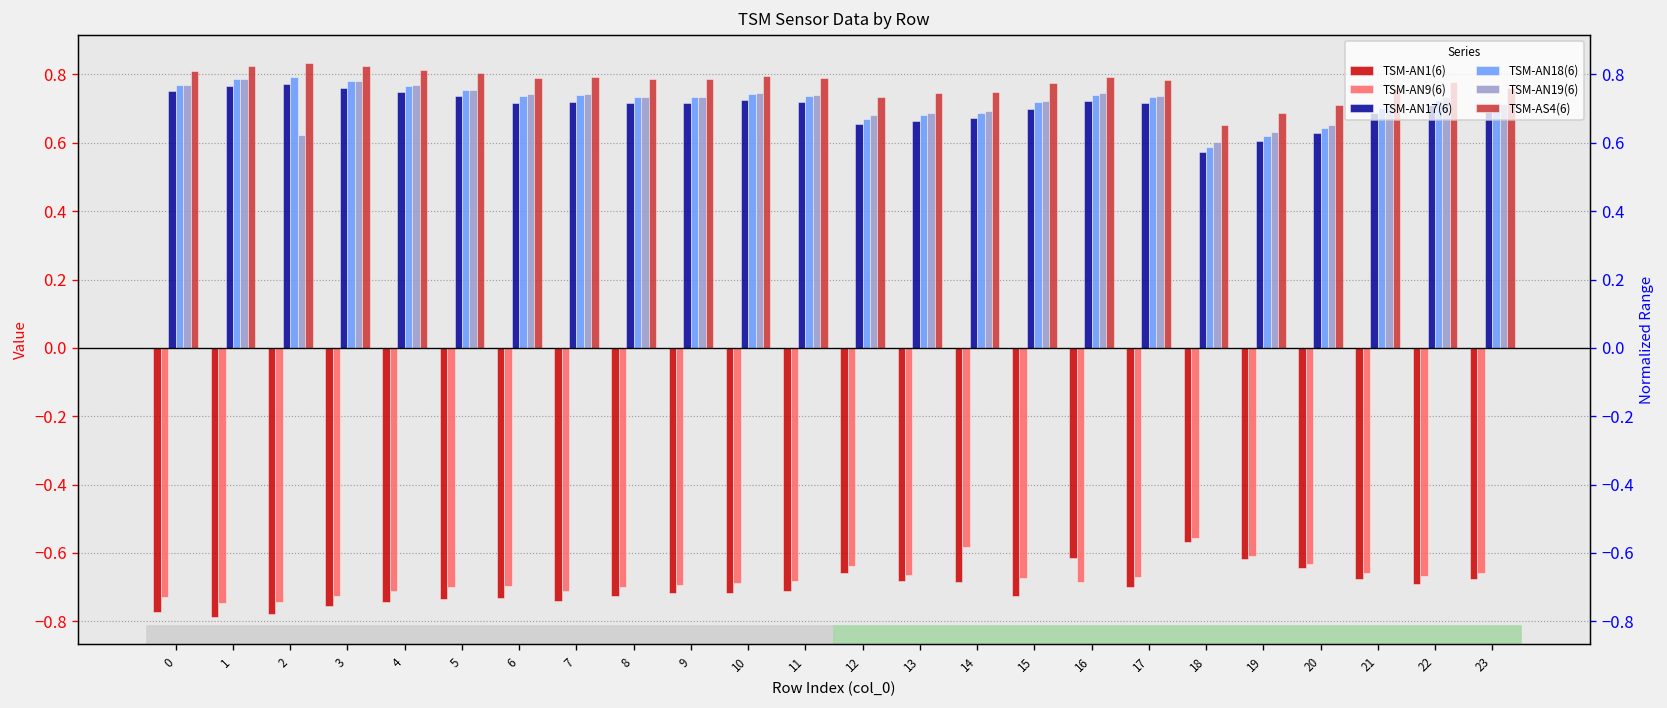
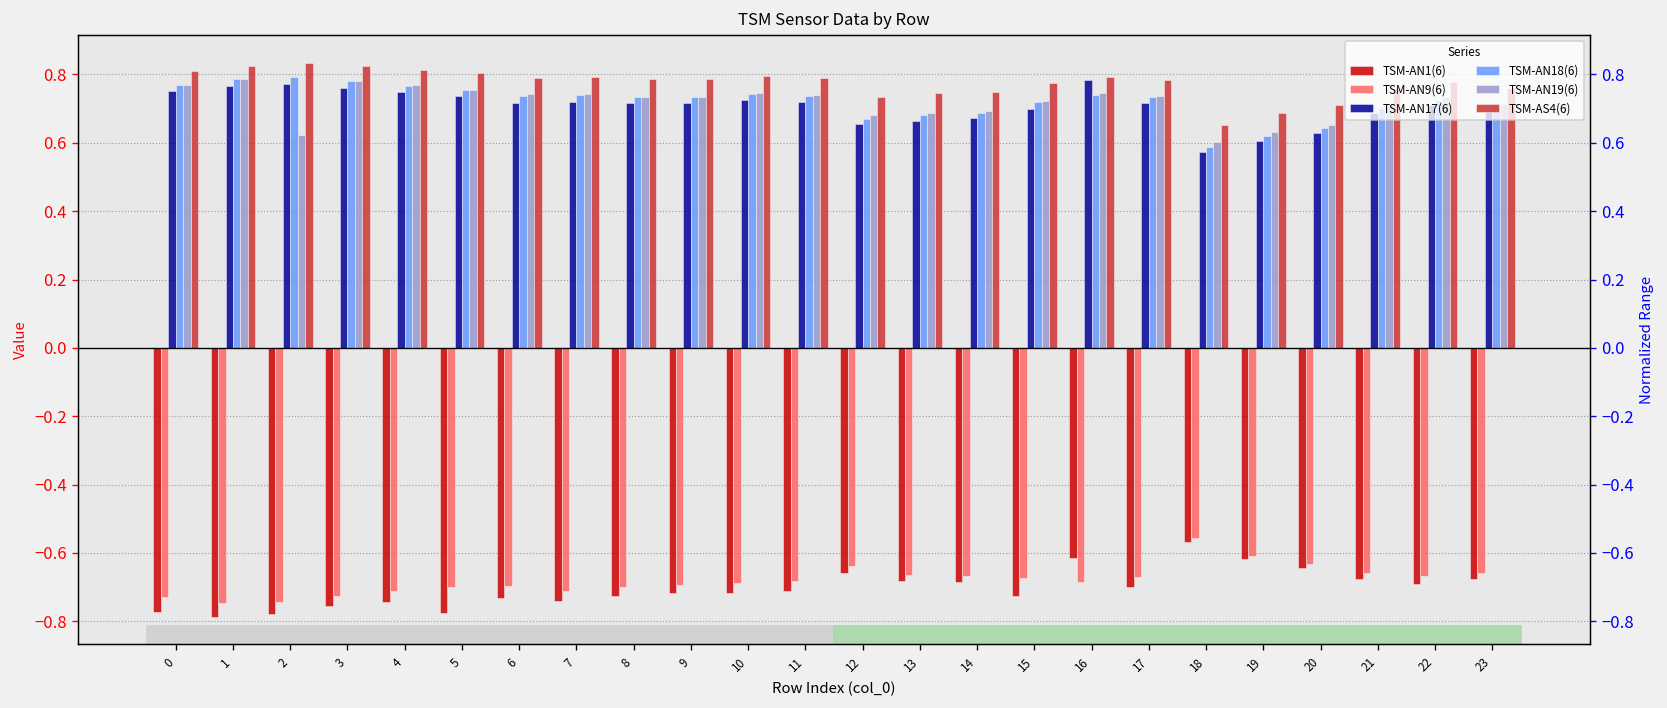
TSM-AN1(6), 5: -0.73 -> -0.78
TSM-AN9(6), 14: -0.58 -> -0.67
TSM-AN17(6), 16: 0.72 -> 0.78
